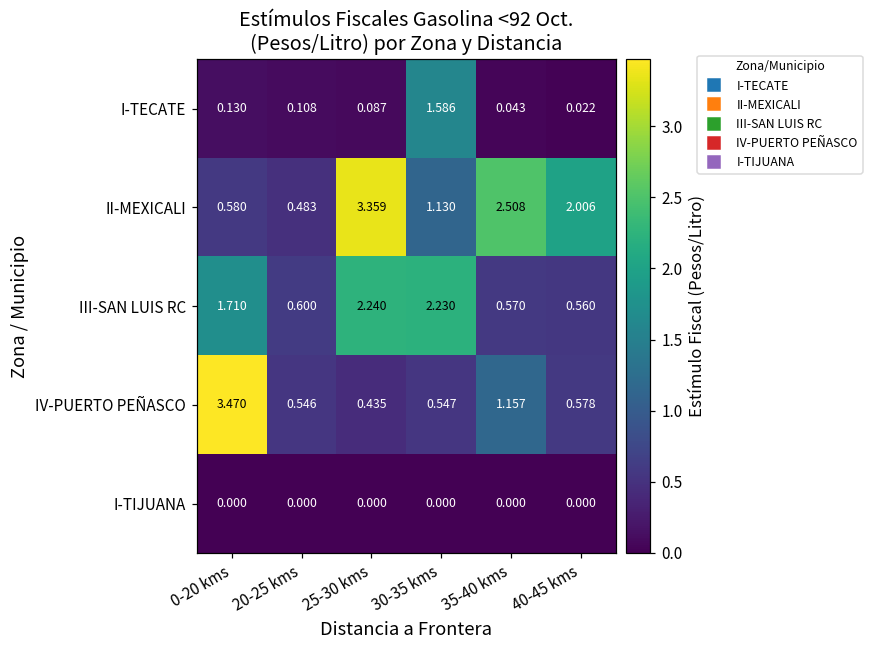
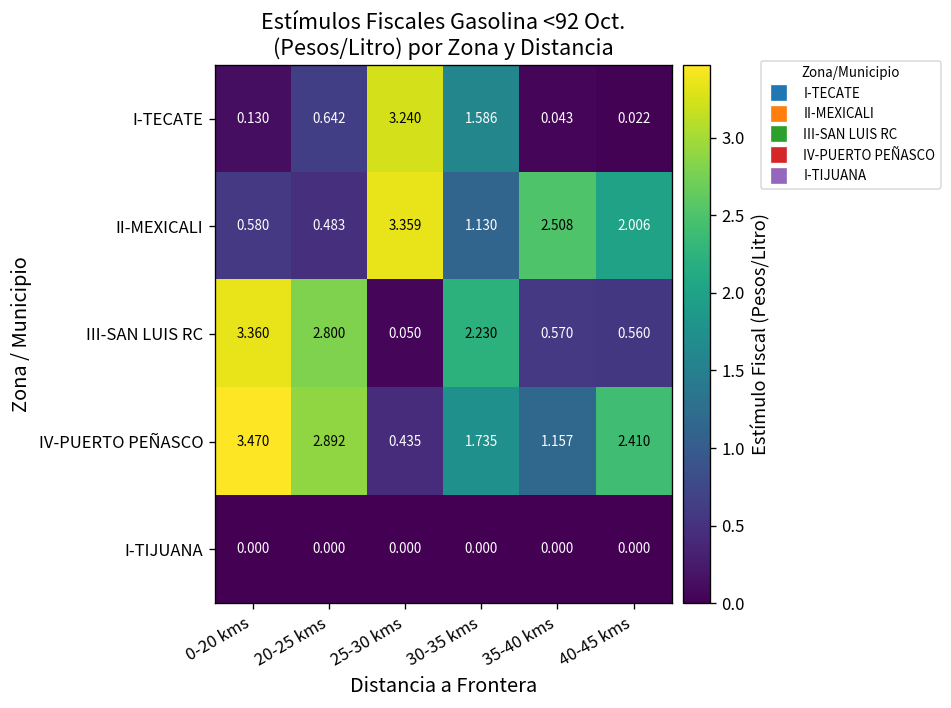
I-TECATE, 20-25 kms: 0.108 -> 0.642
I-TECATE, 25-30 kms: 0.087 -> 3.240
III-SAN LUIS RC, 0-20 kms: 1.710 -> 3.360
III-SAN LUIS RC, 20-25 kms: 0.600 -> 2.800
III-SAN LUIS RC, 25-30 kms: 2.240 -> 0.050
IV-PUERTO PEÑASCO, 20-25 kms: 0.546 -> 2.892
IV-PUERTO PEÑASCO, 30-35 kms: 0.547 -> 1.735
IV-PUERTO PEÑASCO, 40-45 kms: 0.578 -> 2.410
